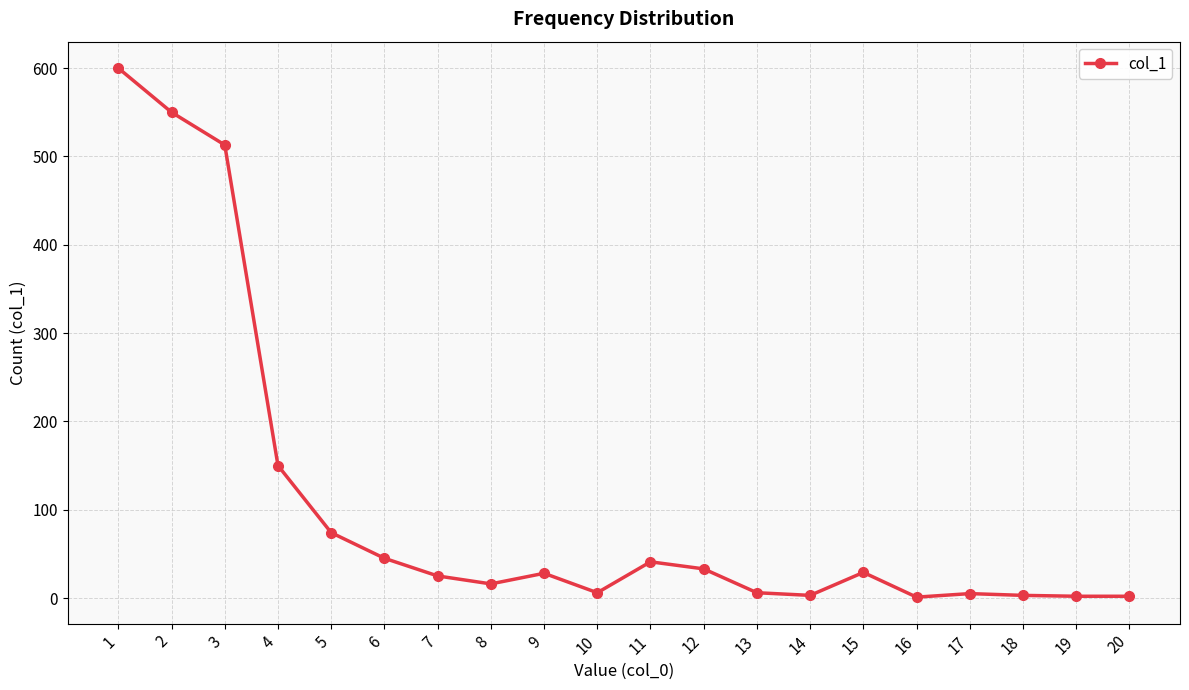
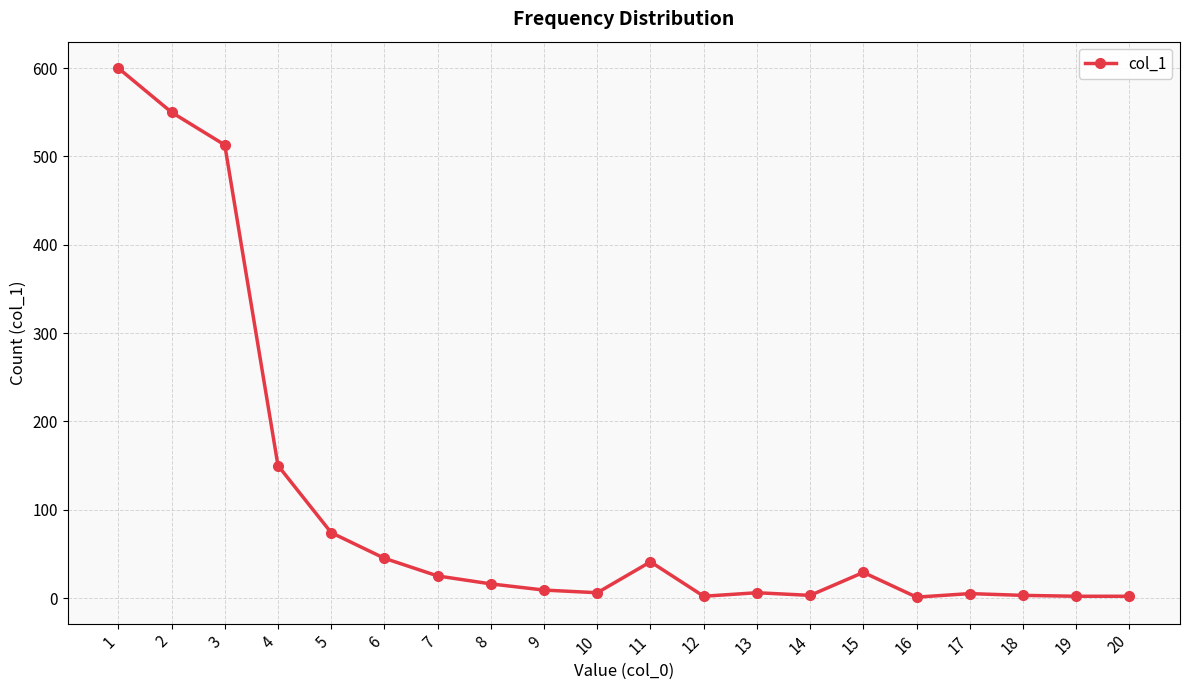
9: 30 -> 10
12: 30 -> 0
